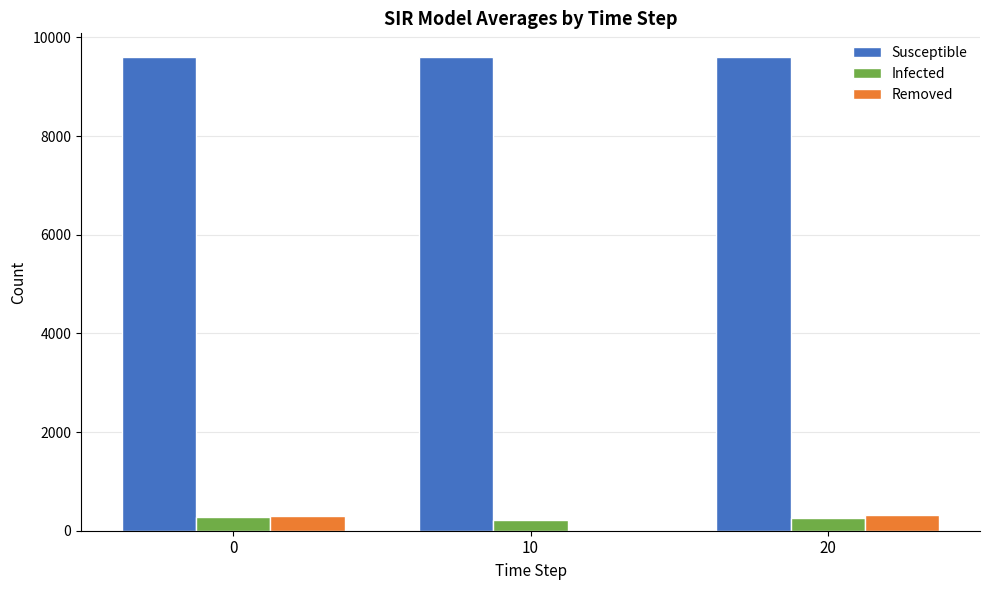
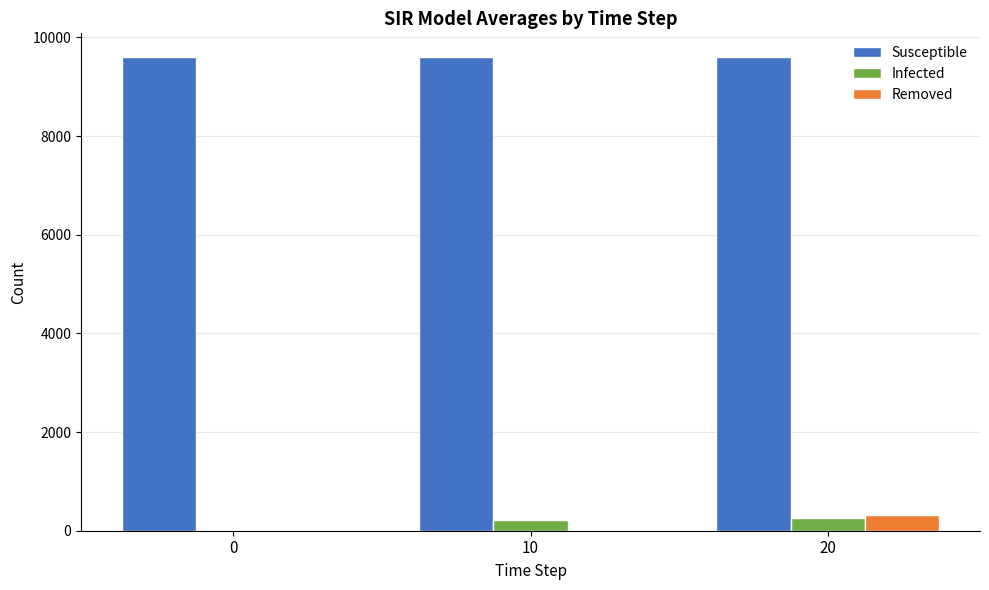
Infected, 0: 300 -> 0
Removed, 0: 300 -> 0
